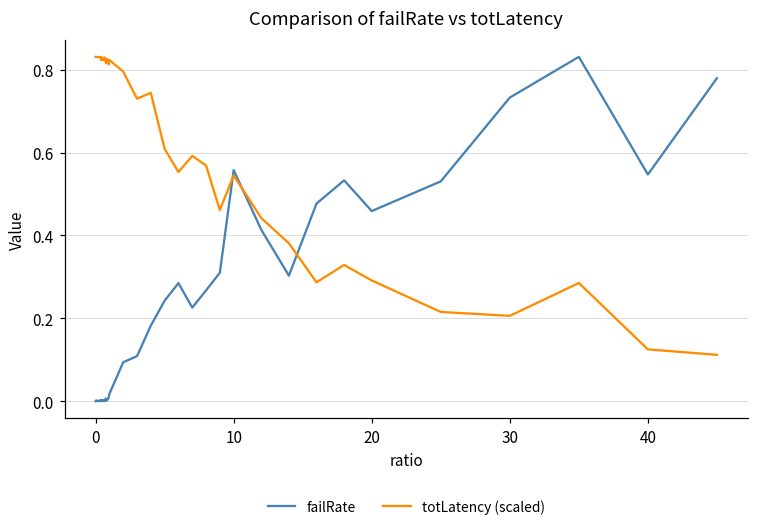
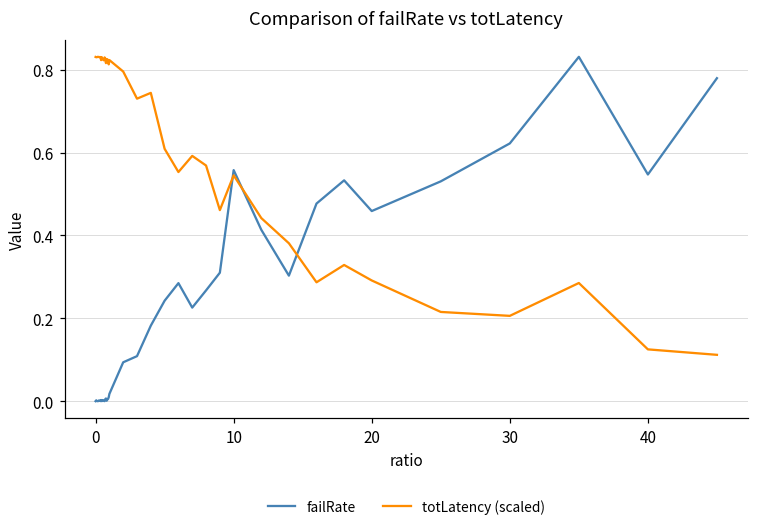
failRate, 30: 0.73 -> 0.62
